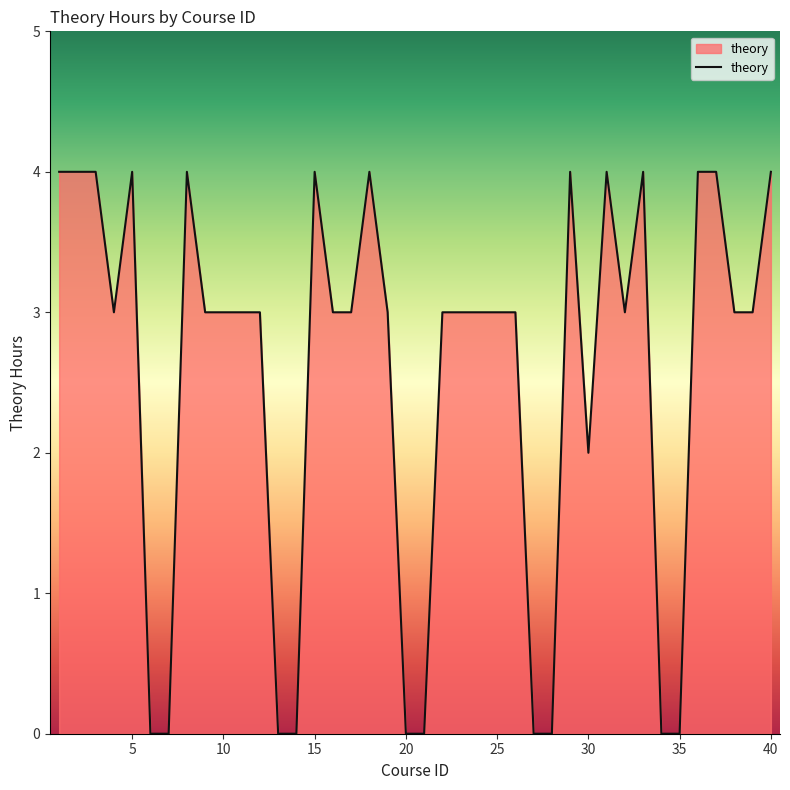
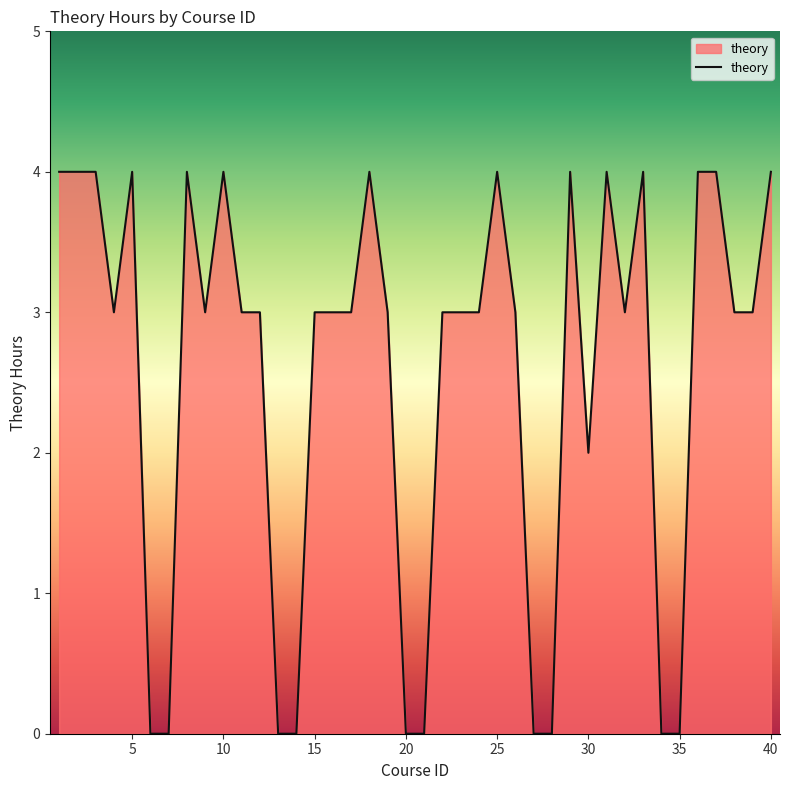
10: 3 -> 4
15: 4 -> 3
25: 3 -> 4
